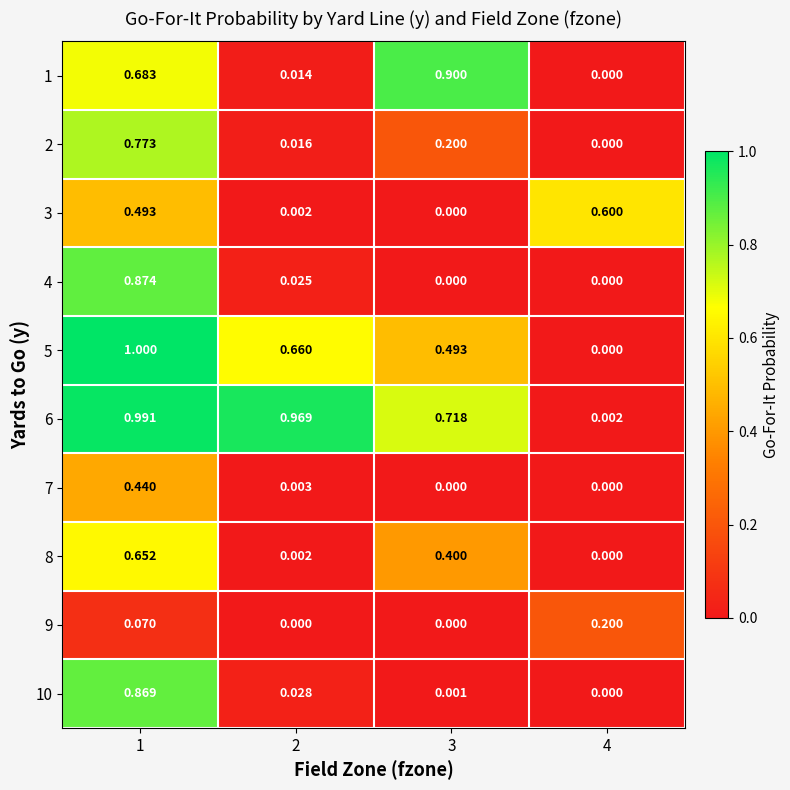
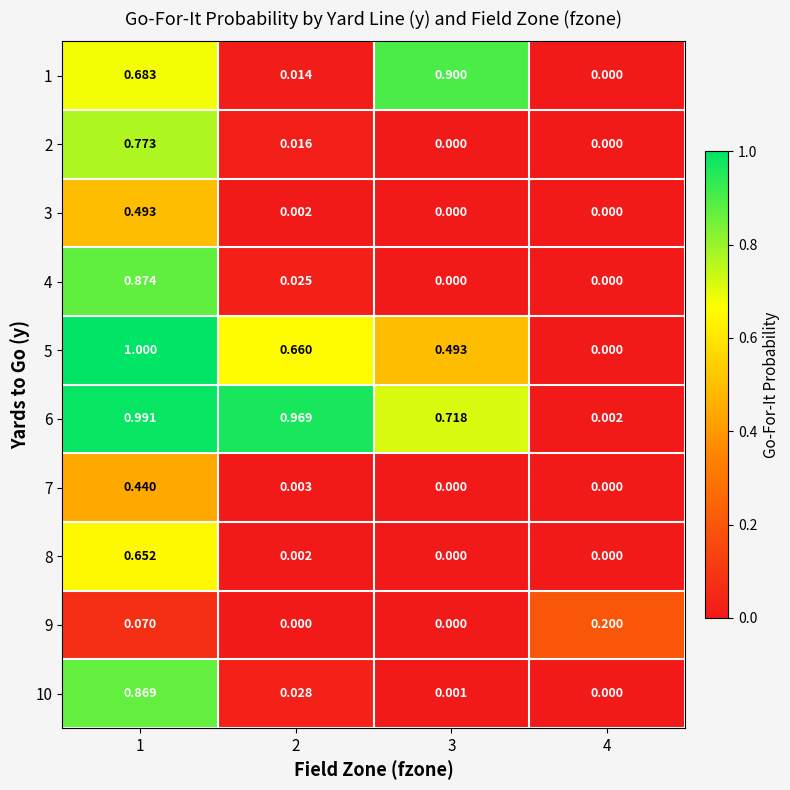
2, 3: 0.200 -> 0.000
3, 4: 0.600 -> 0.000
8, 3: 0.400 -> 0.000
